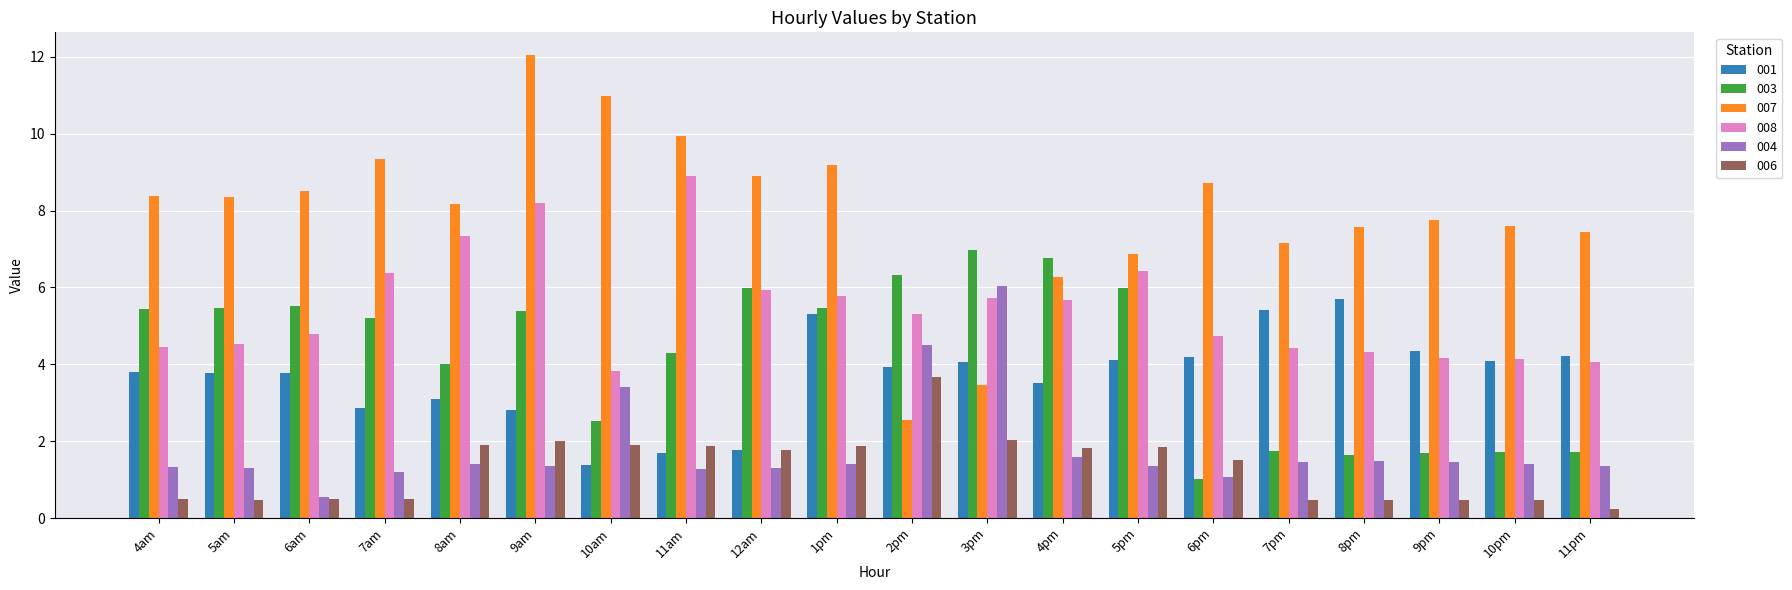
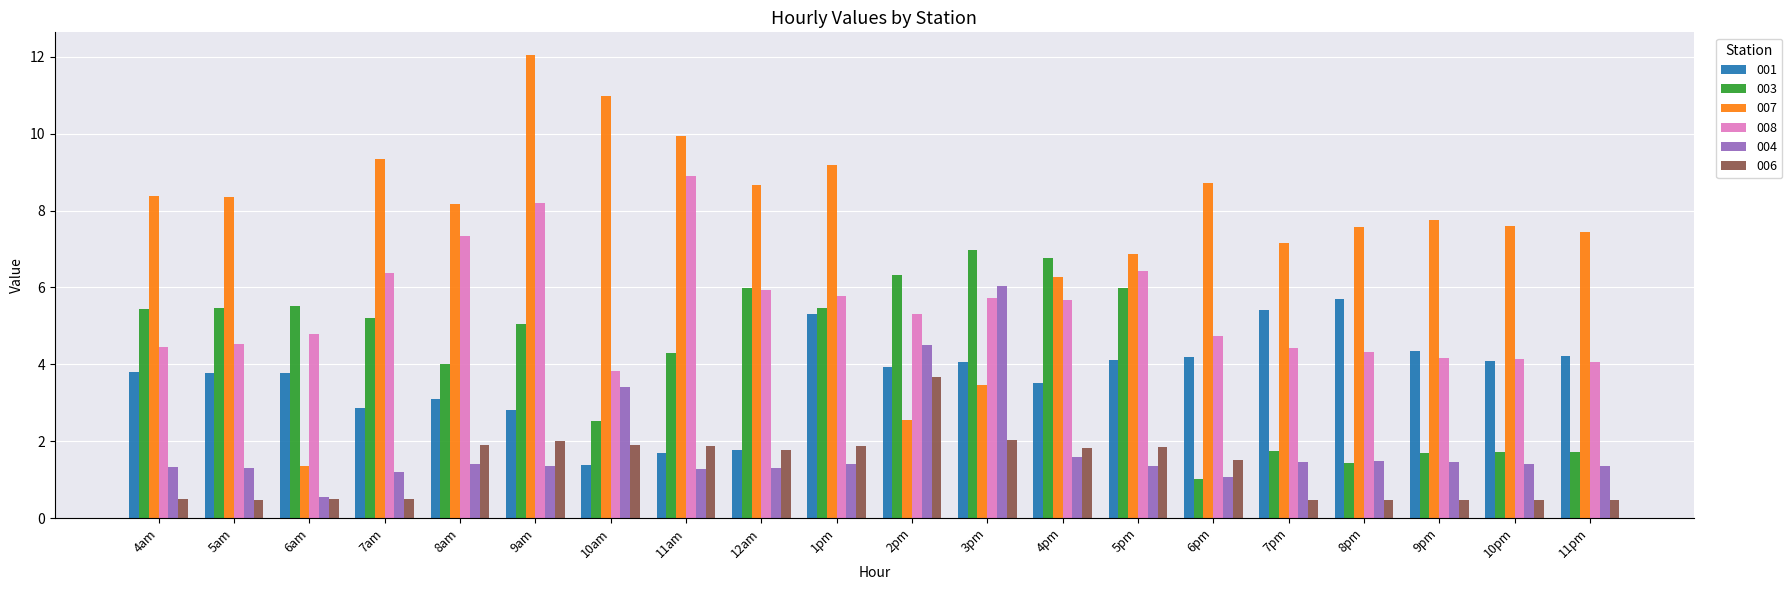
007, 6am: 8.5 -> 1.4
003, 9am: 5.4 -> 5.1
007, 12am: 8.9 -> 8.7
003, 8pm: 1.7 -> 1.4
006, 11pm: 0.2 -> 0.5
